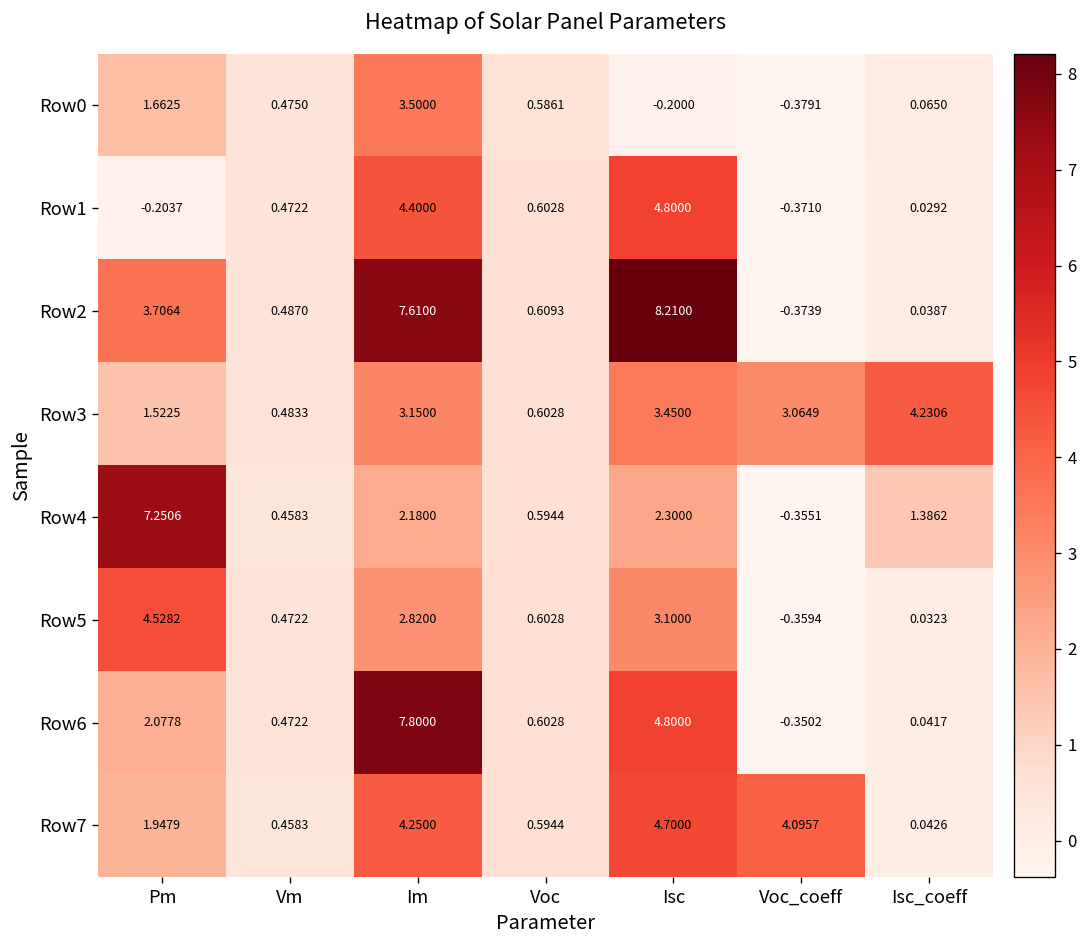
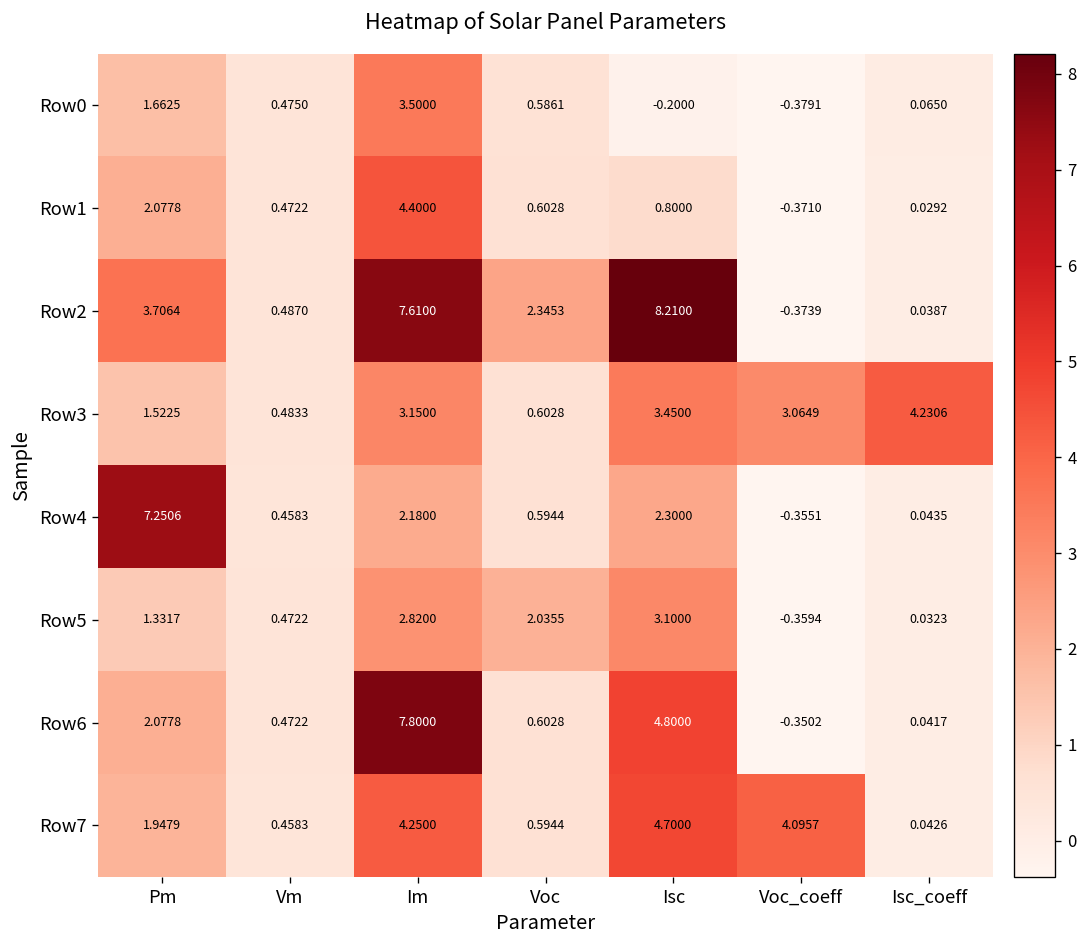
Row1, Pm: -0.2037 -> 2.0778
Row1, Isc: 4.8000 -> 0.8000
Row2, Voc: 0.6093 -> 2.3453
Row4, Isc_coeff: 1.3862 -> 0.0435
Row5, Pm: 4.5282 -> 1.3317
Row5, Voc: 0.6028 -> 2.0355
